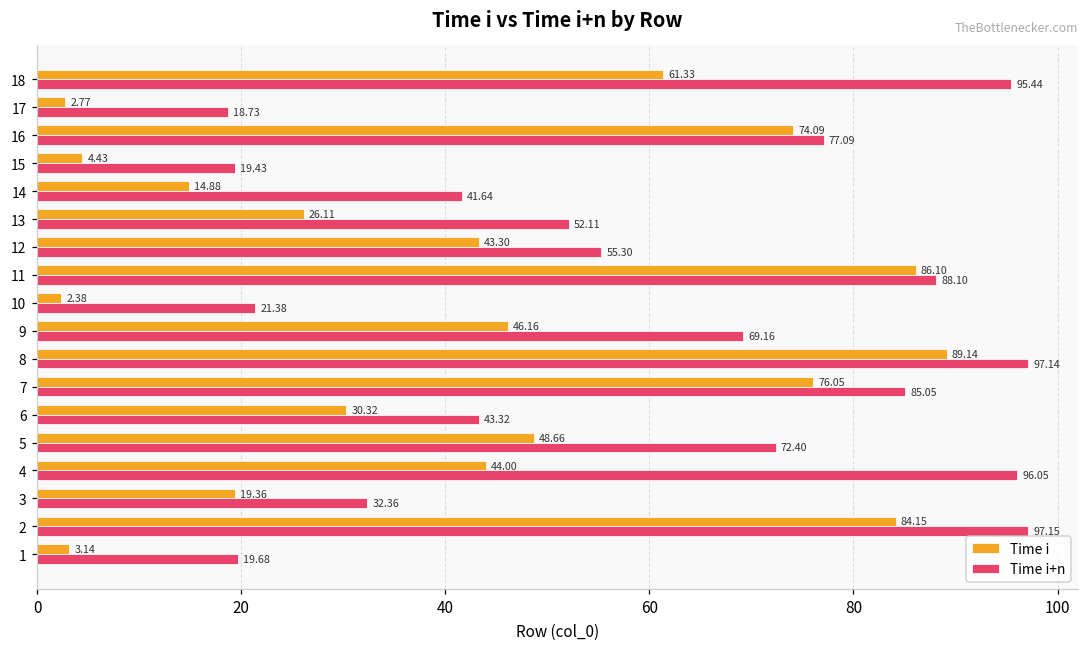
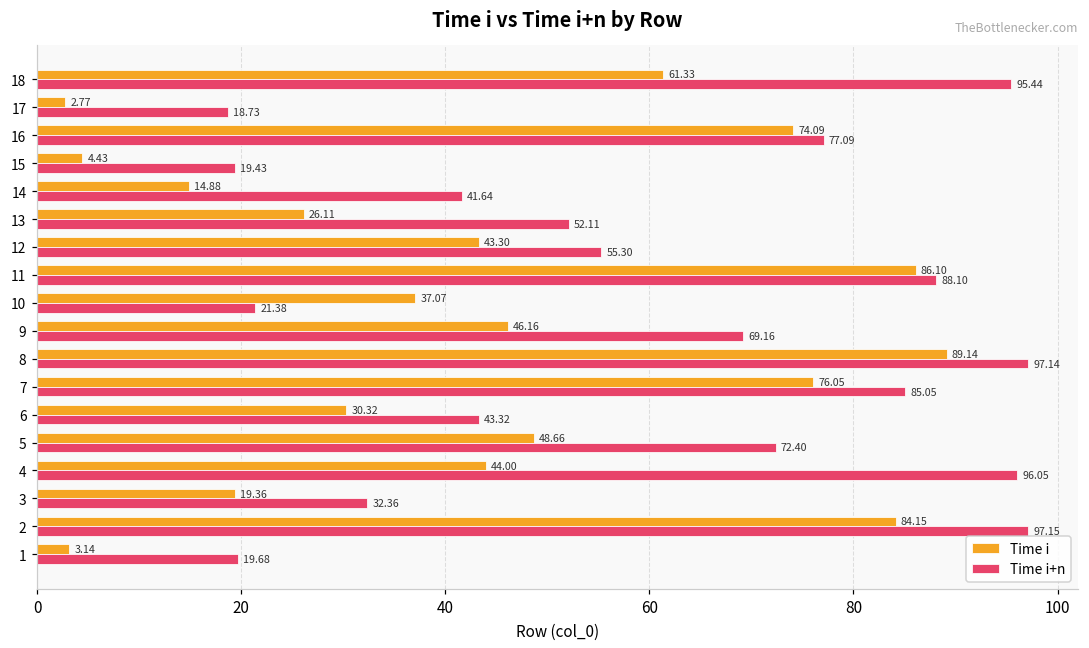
Time i, 10: 2.38 -> 37.07
